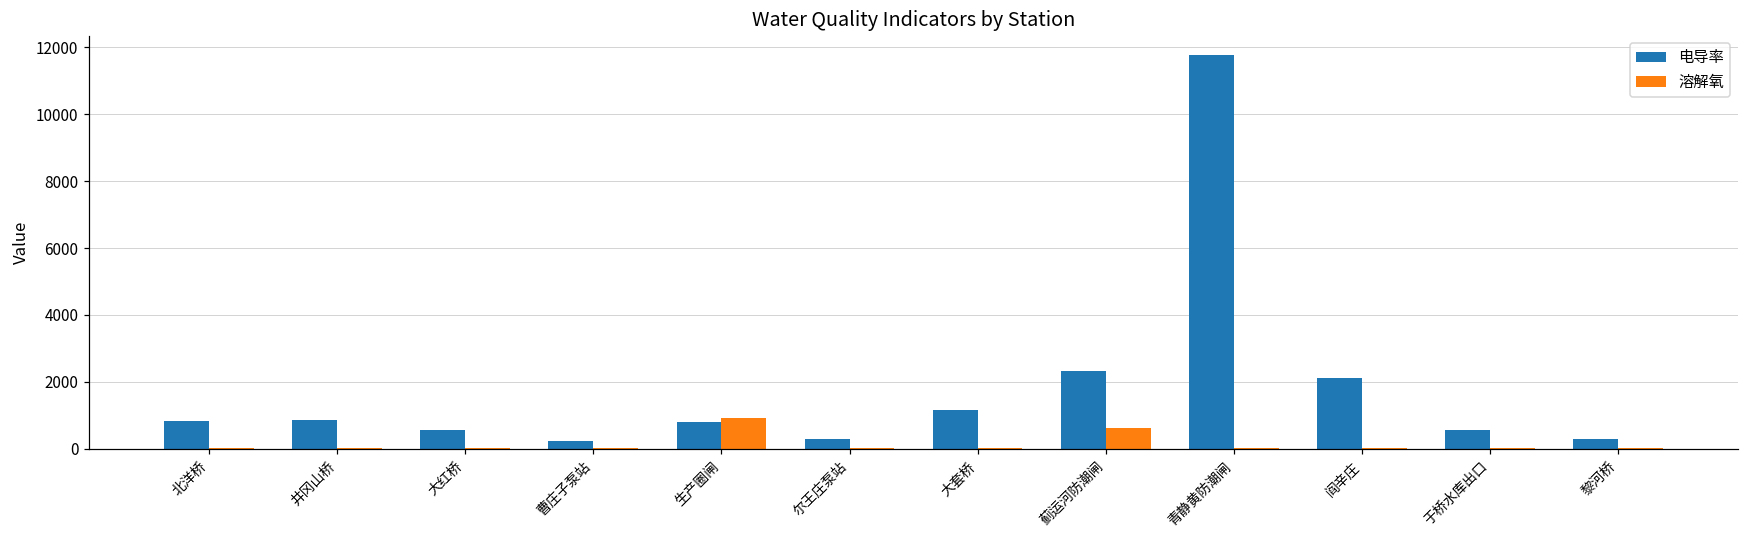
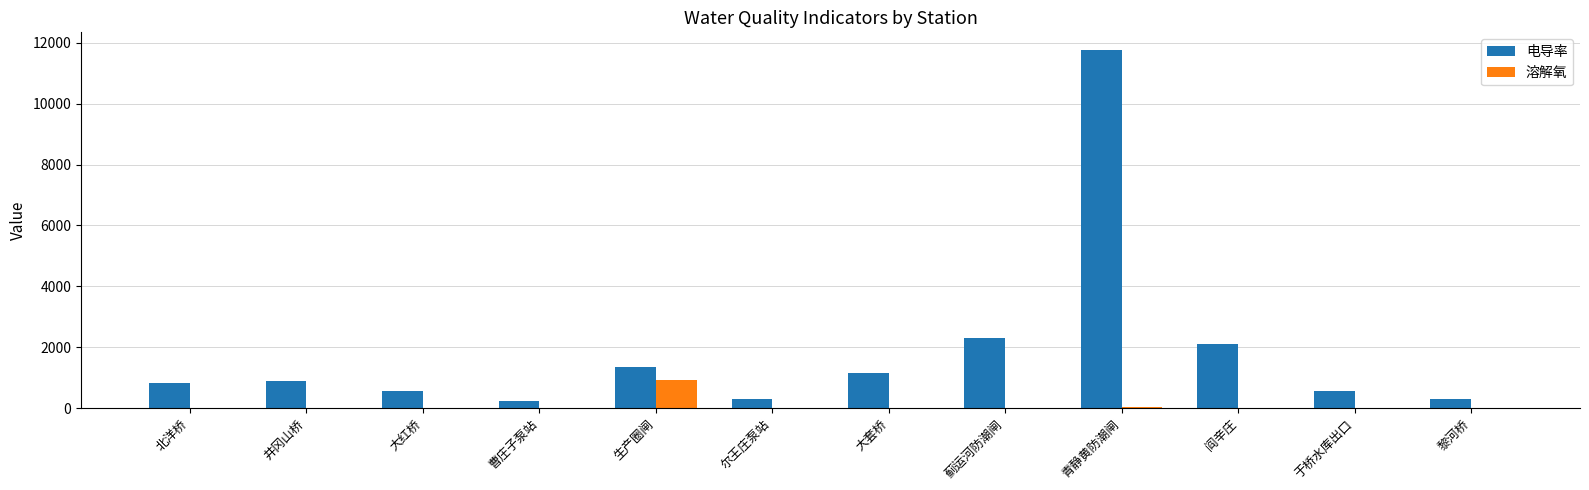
电导率, 生产圈闸: 800 -> 1400
溶解氧, 蓟运河防潮闸: 600 -> 0
